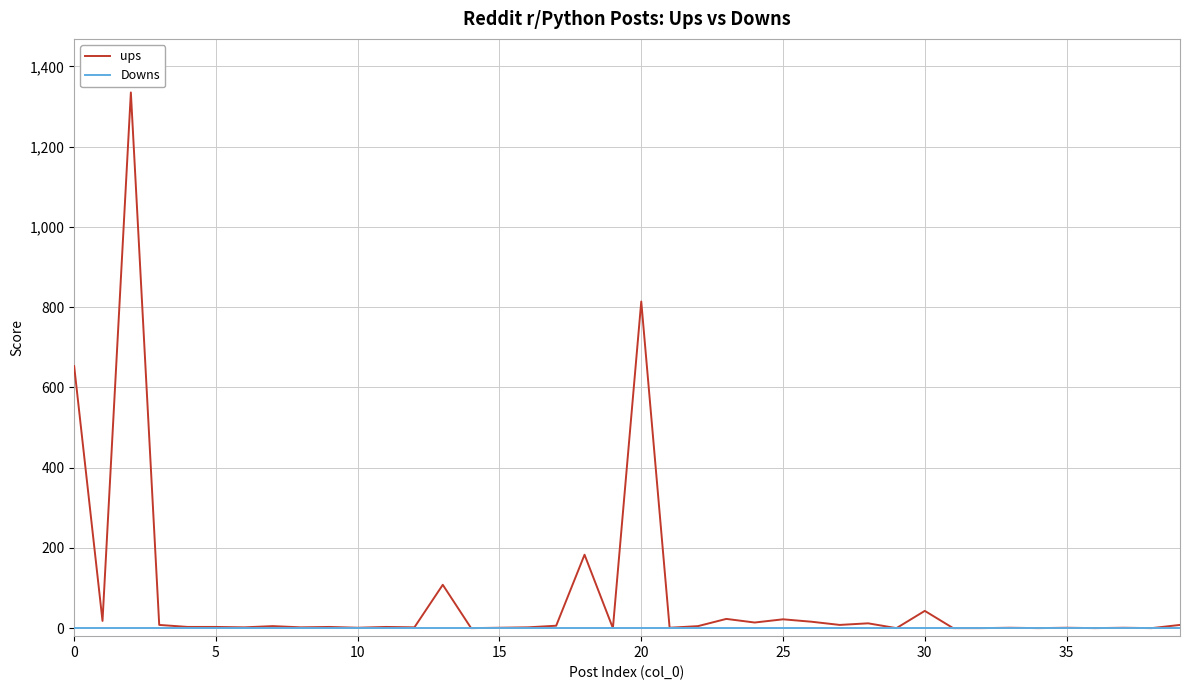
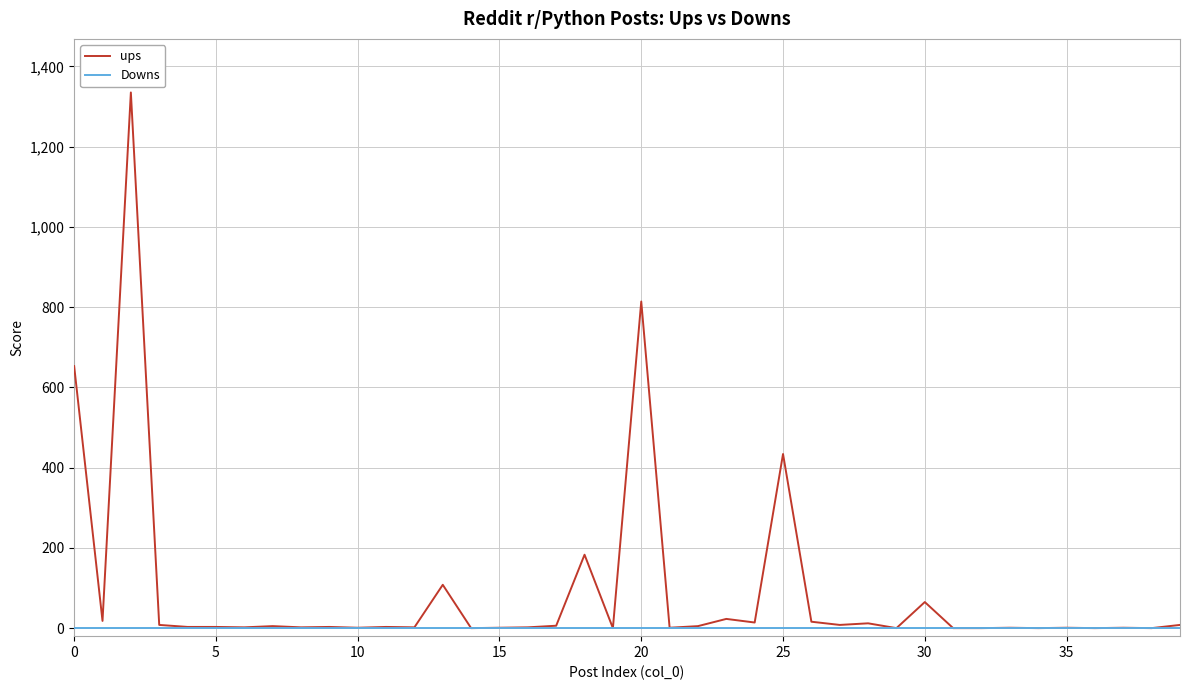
ups, 25: 20 -> 430
ups, 30: 40 -> 70
